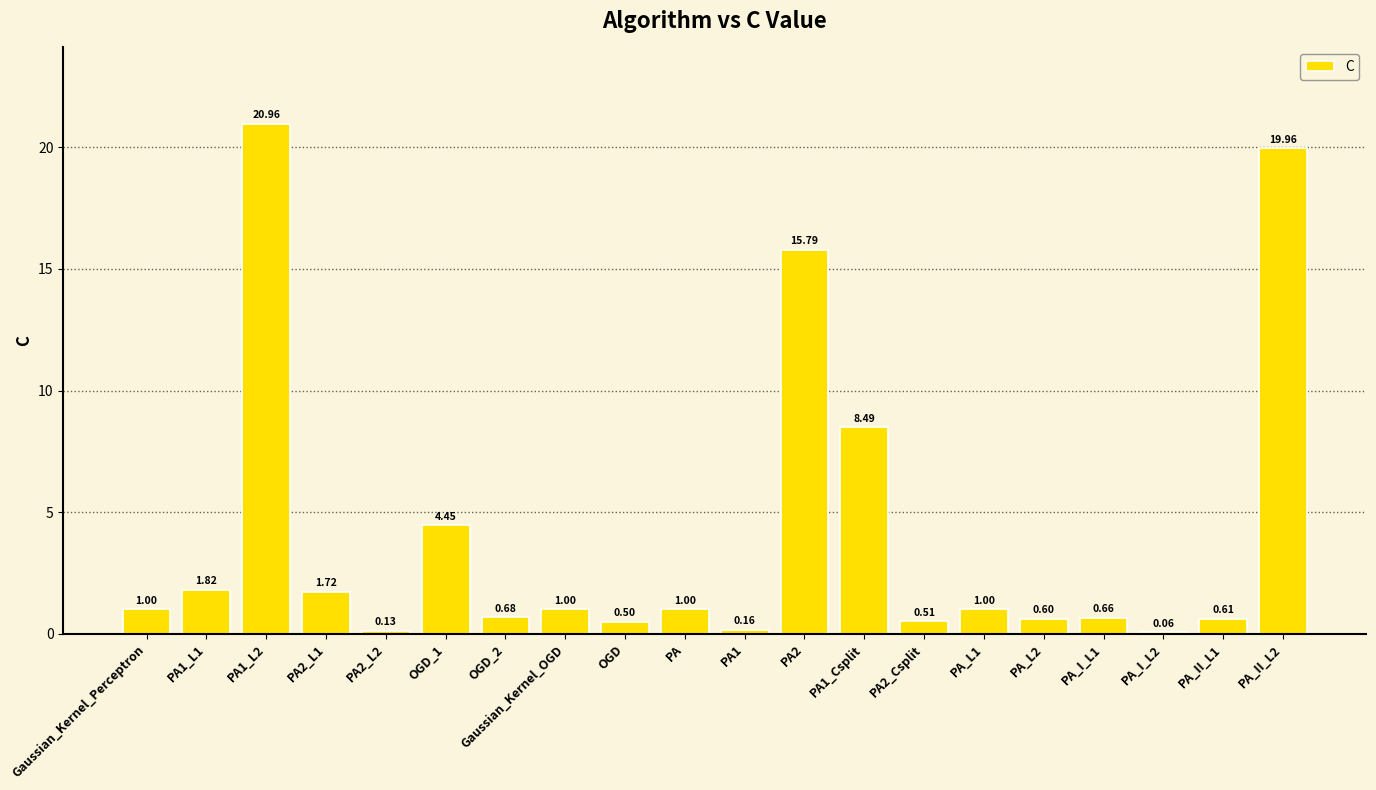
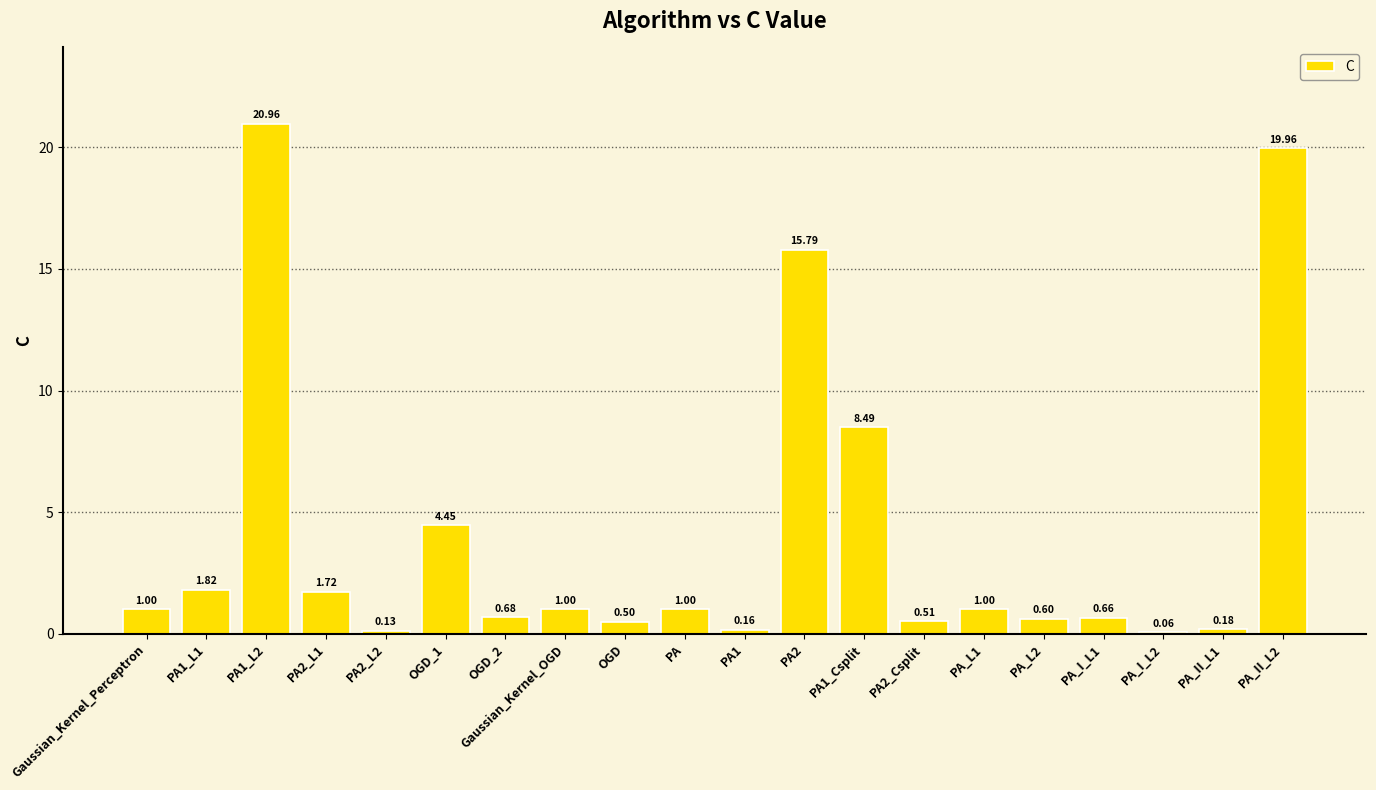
PA_II_L1: 0.61 -> 0.18
